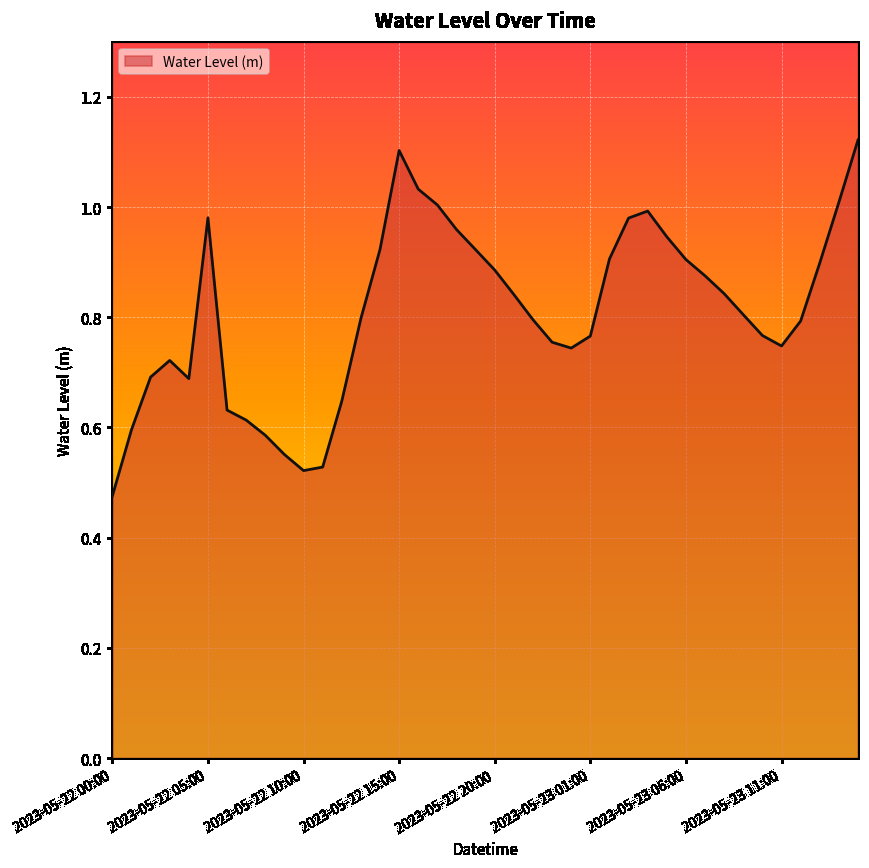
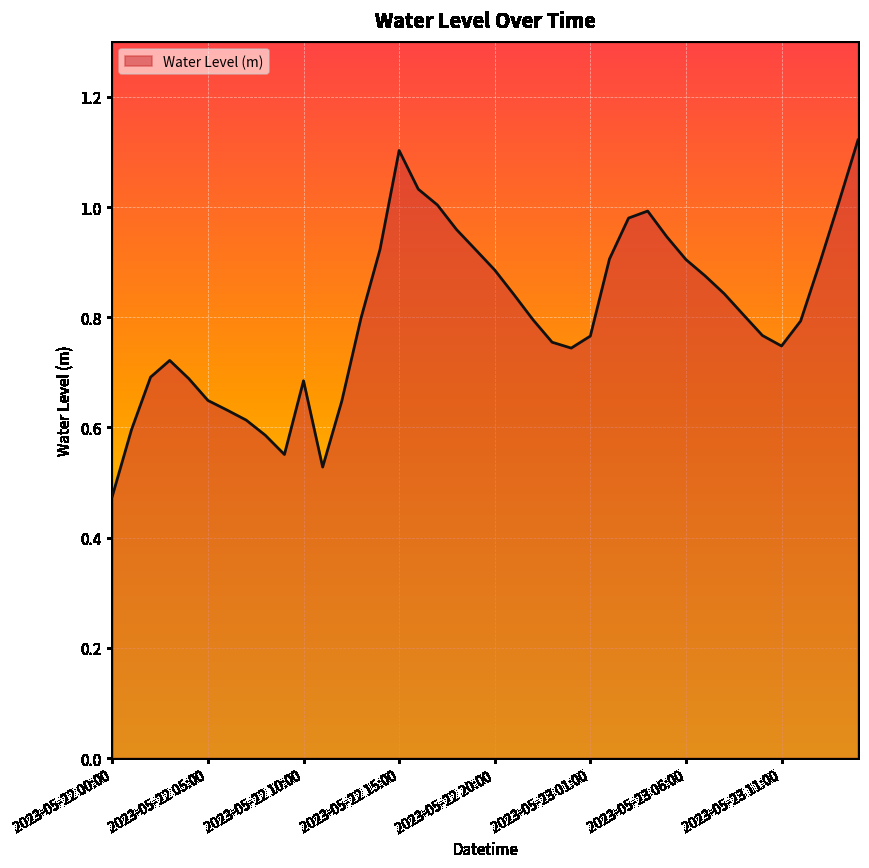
2023-05-22 05:00: 0.98 -> 0.65
2023-05-22 10:00: 0.52 -> 0.68
